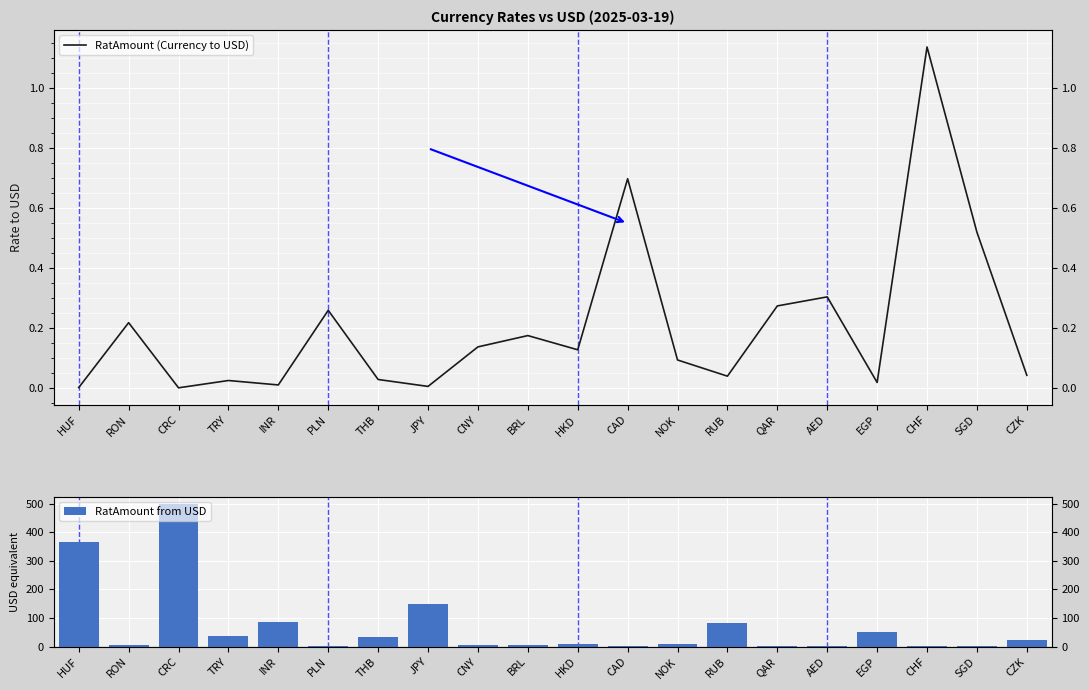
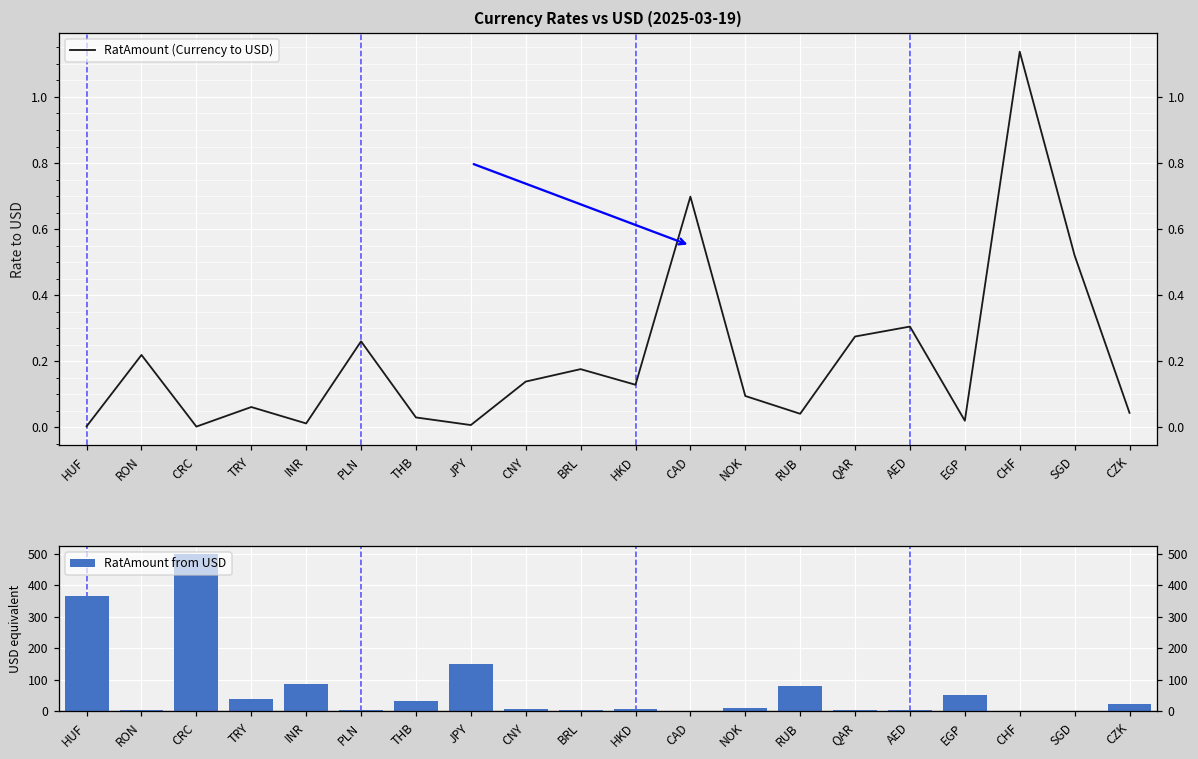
Currency Rates vs USD (2025-03-19), TRY: 0.03 -> 0.06
